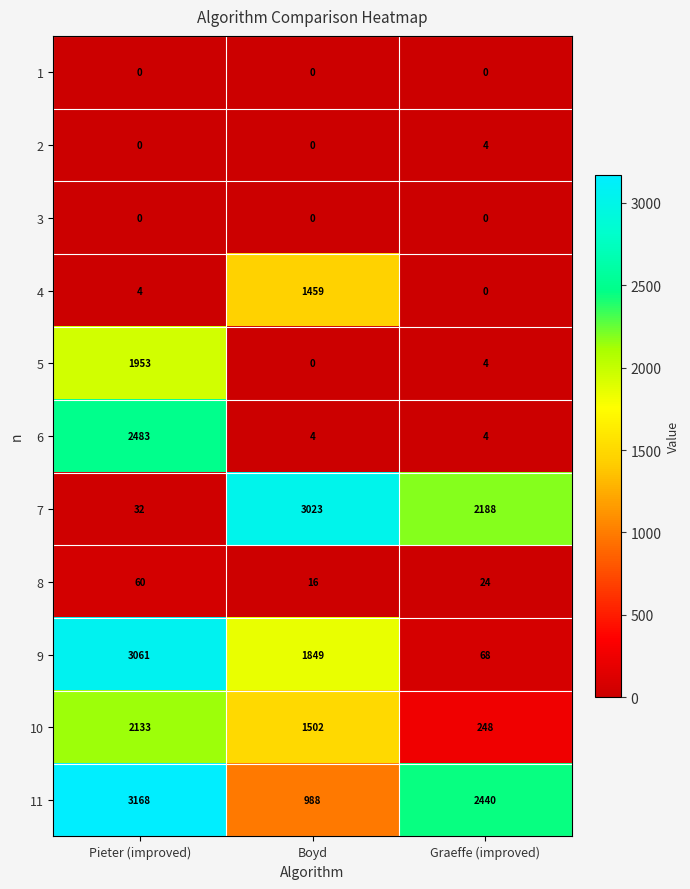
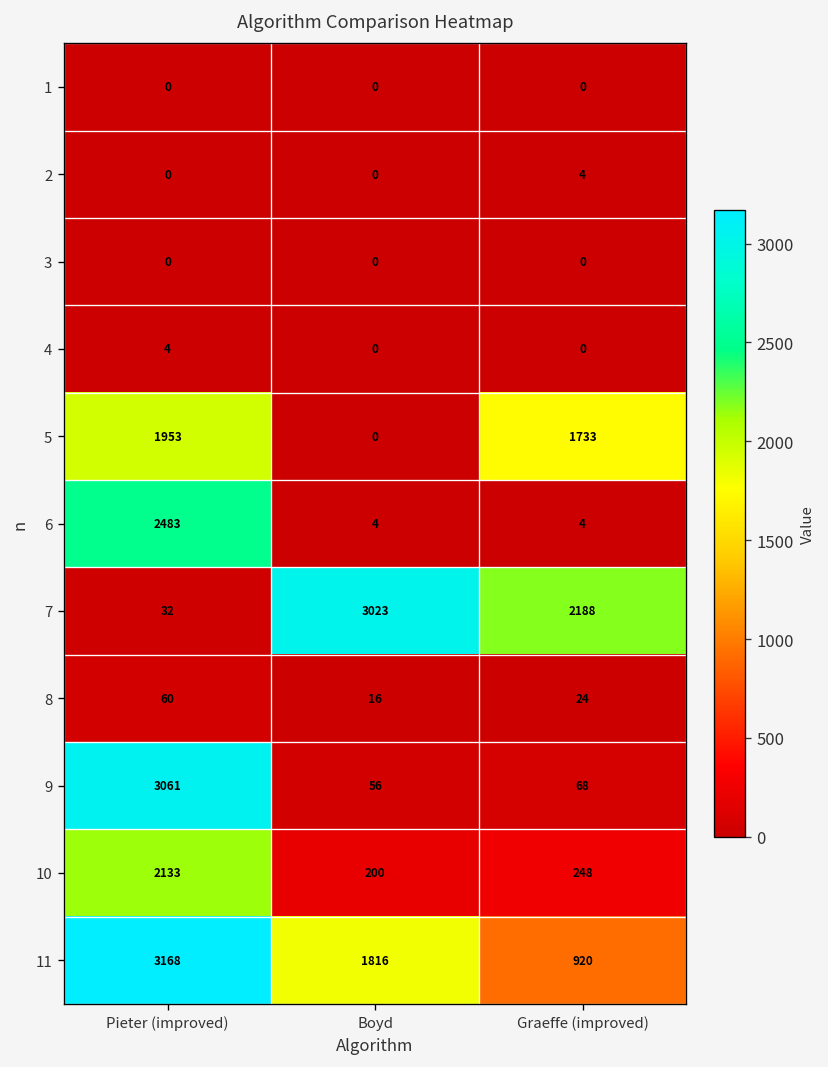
4, Boyd: 1459 -> 0
5, Graeffe (improved): 4 -> 1733
9, Boyd: 1849 -> 56
10, Boyd: 1502 -> 200
11, Boyd: 988 -> 1816
11, Graeffe (improved): 2440 -> 920
